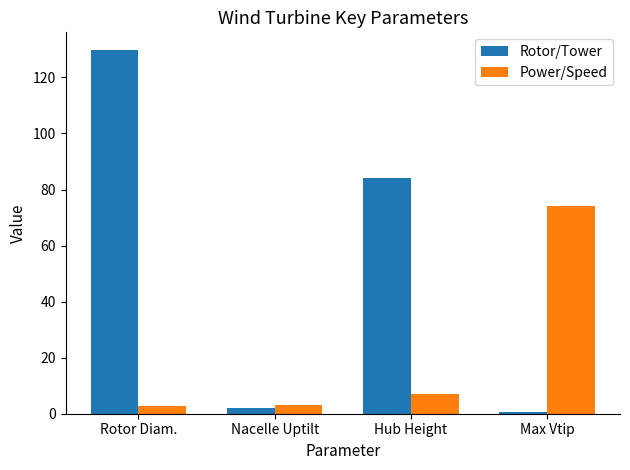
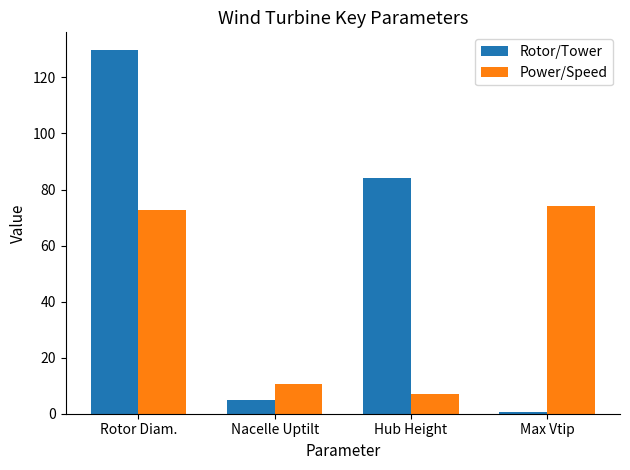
Power/Speed, Rotor Diam.: 3 -> 73
Rotor/Tower, Nacelle Uptilt: 2 -> 5
Power/Speed, Nacelle Uptilt: 3 -> 11
